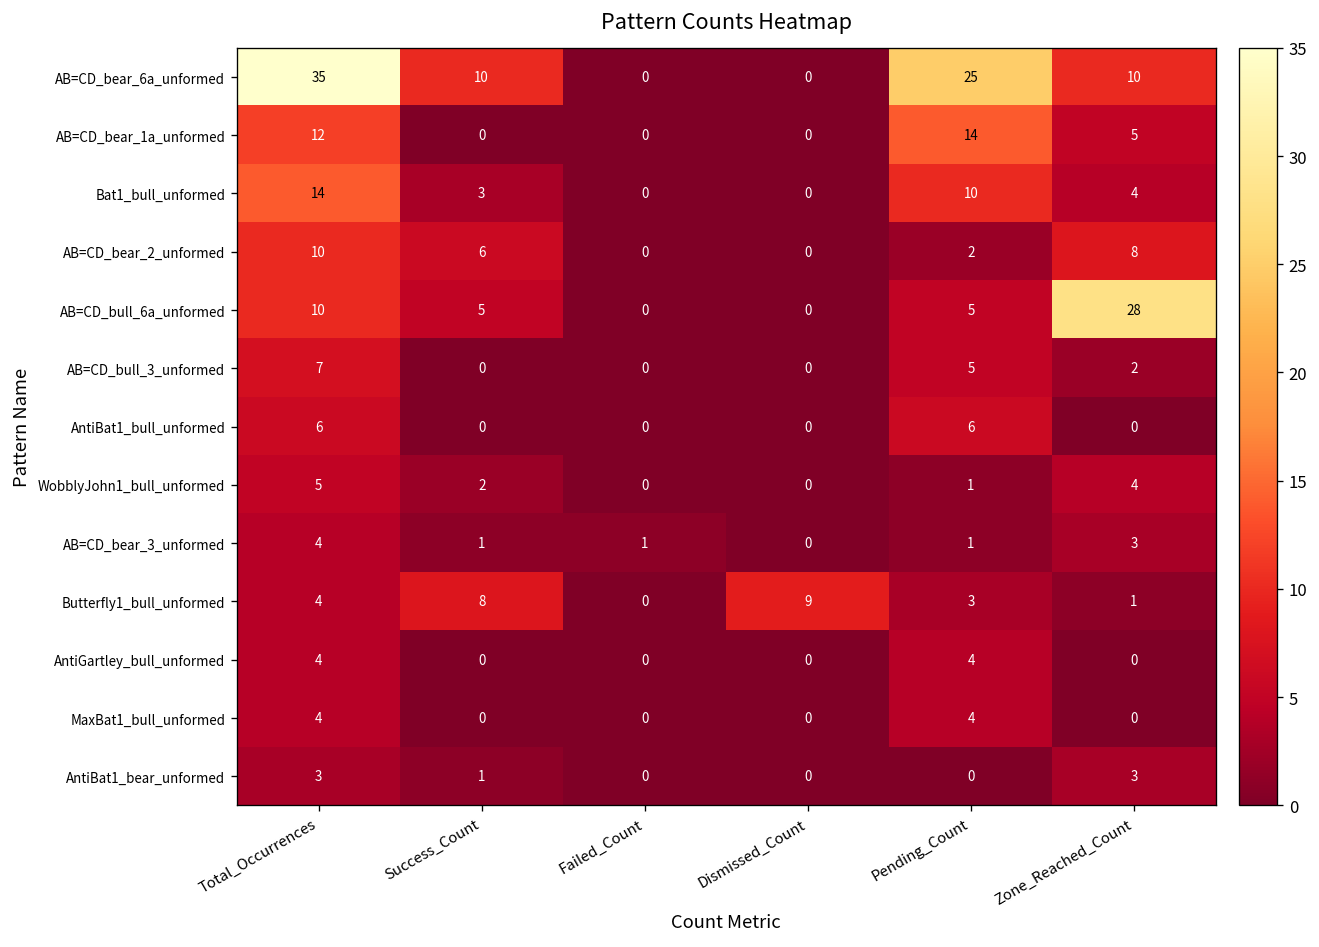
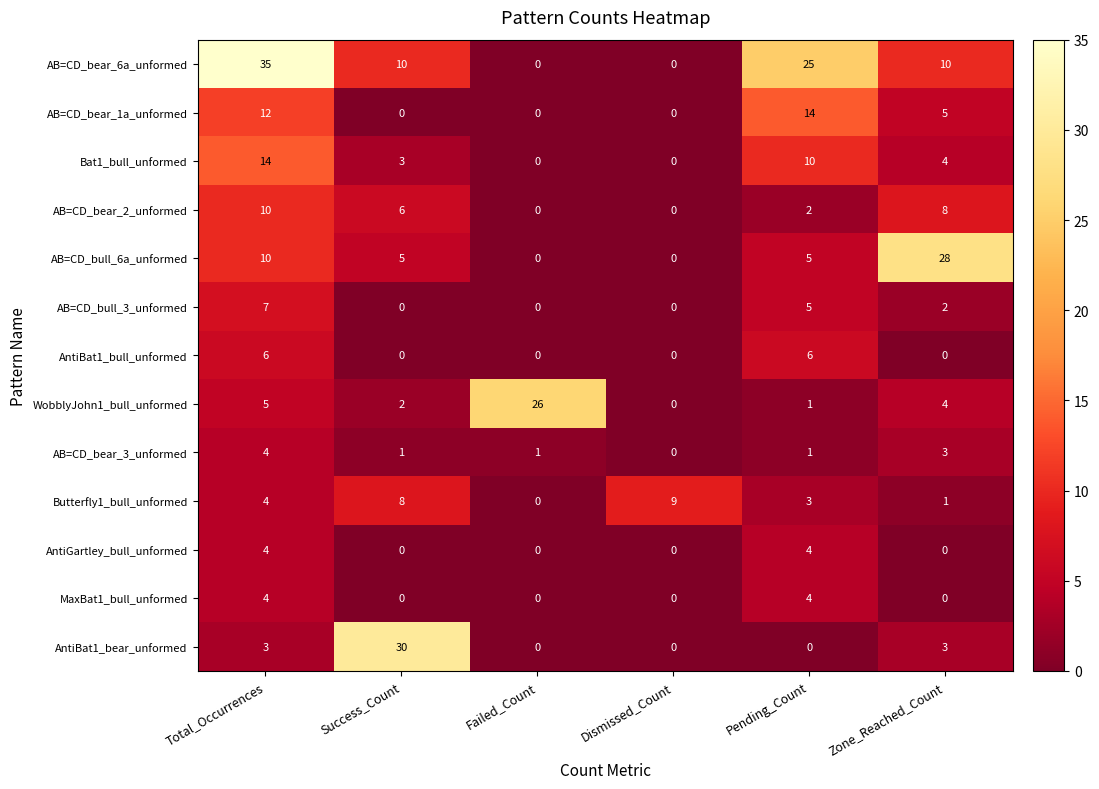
WobblyJohn1_bull_unformed, Failed_Count: 0 -> 26
AntiBat1_bear_unformed, Success_Count: 1 -> 30
